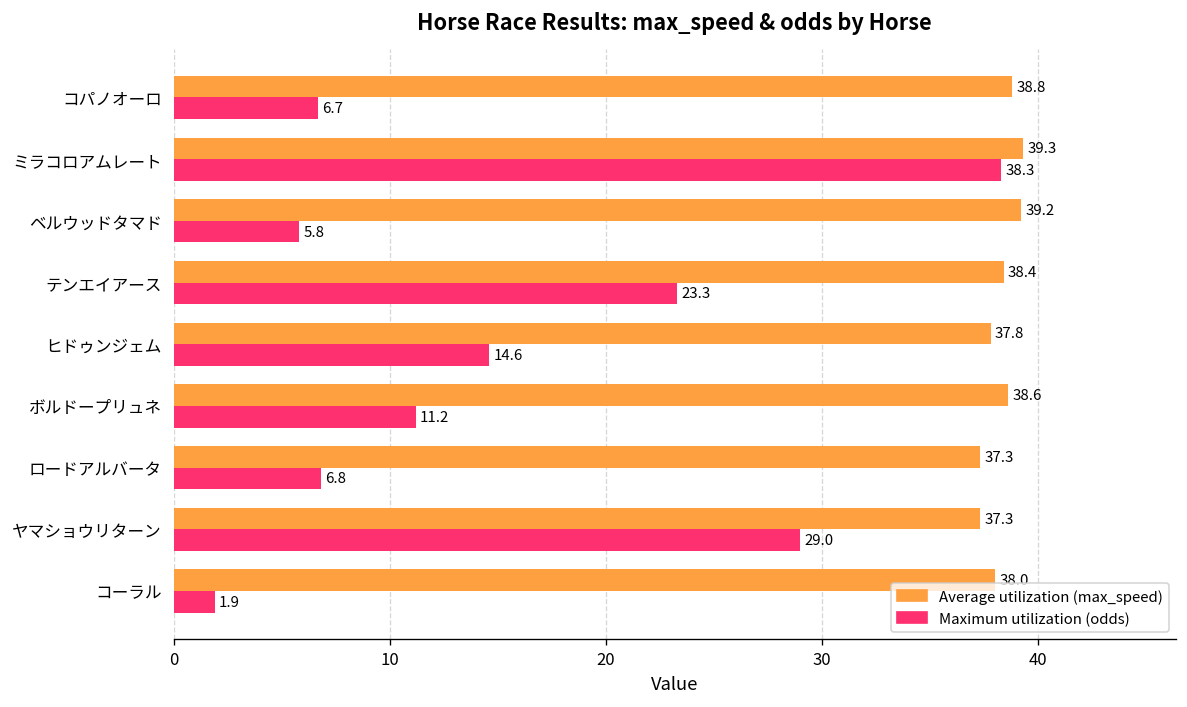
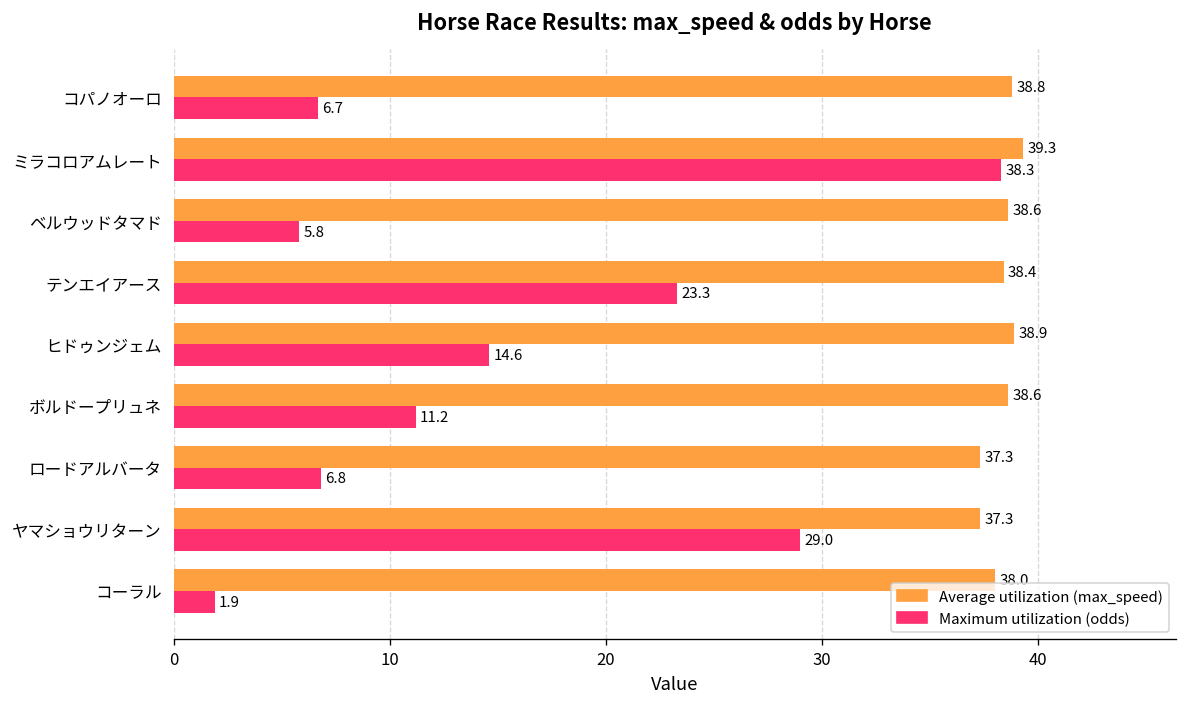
Average utilization (max_speed), ベルウッドタマド: 39.2 -> 38.6
Average utilization (max_speed), ヒドゥンジェム: 37.8 -> 38.9
